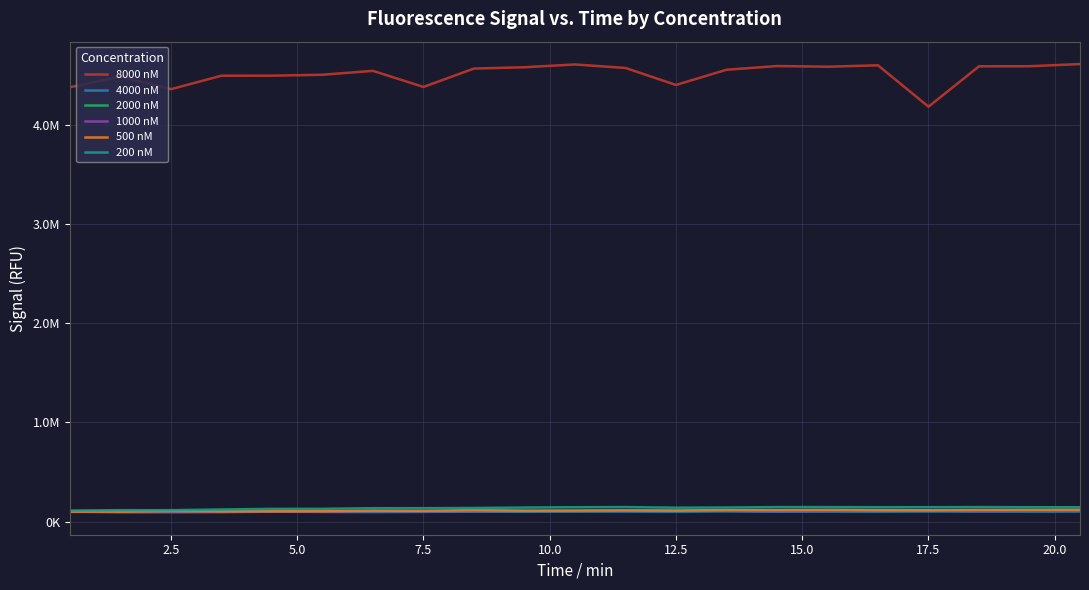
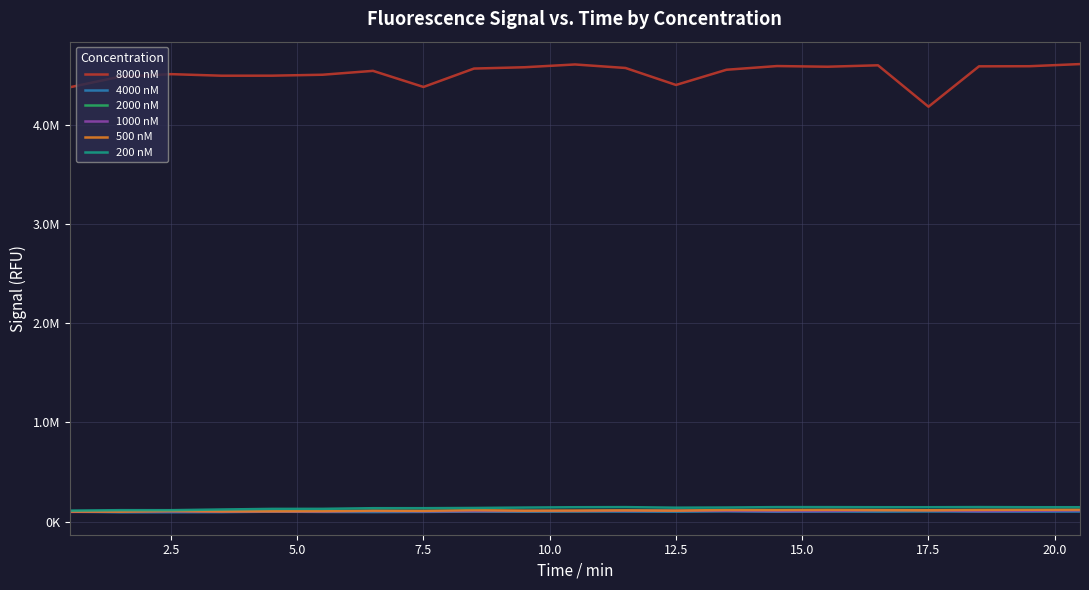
8000 nM, 2.5: 4400000 -> 4500000
